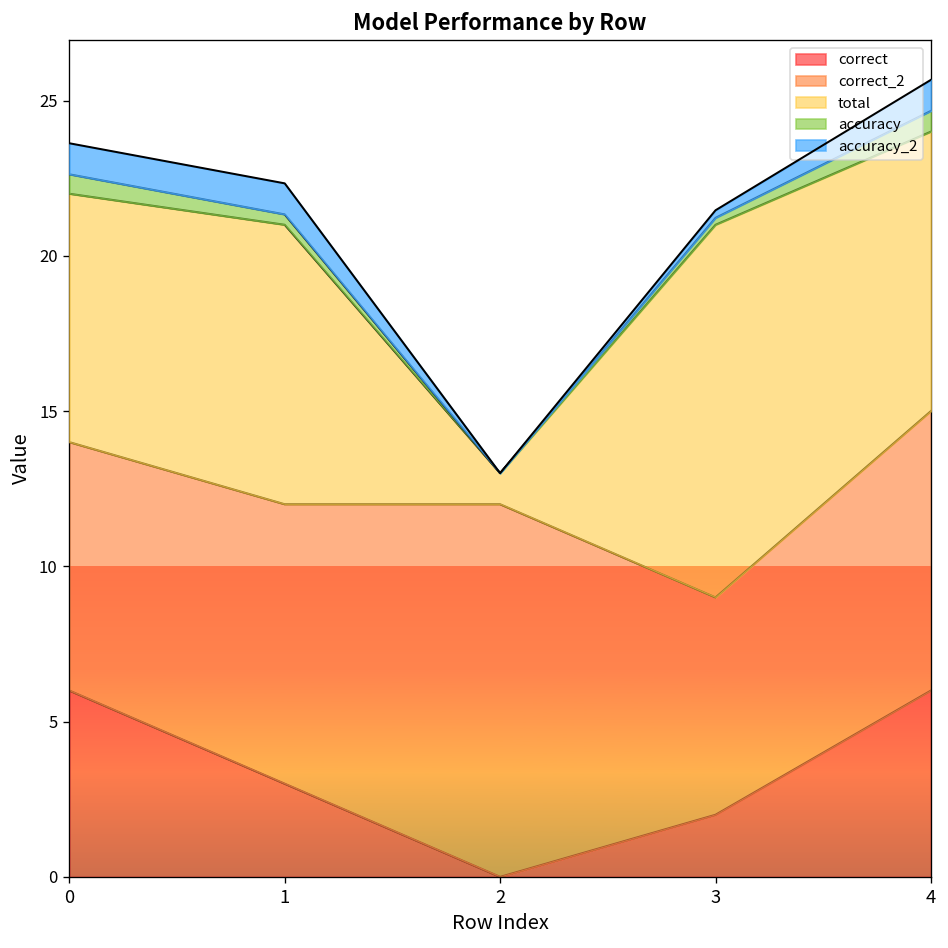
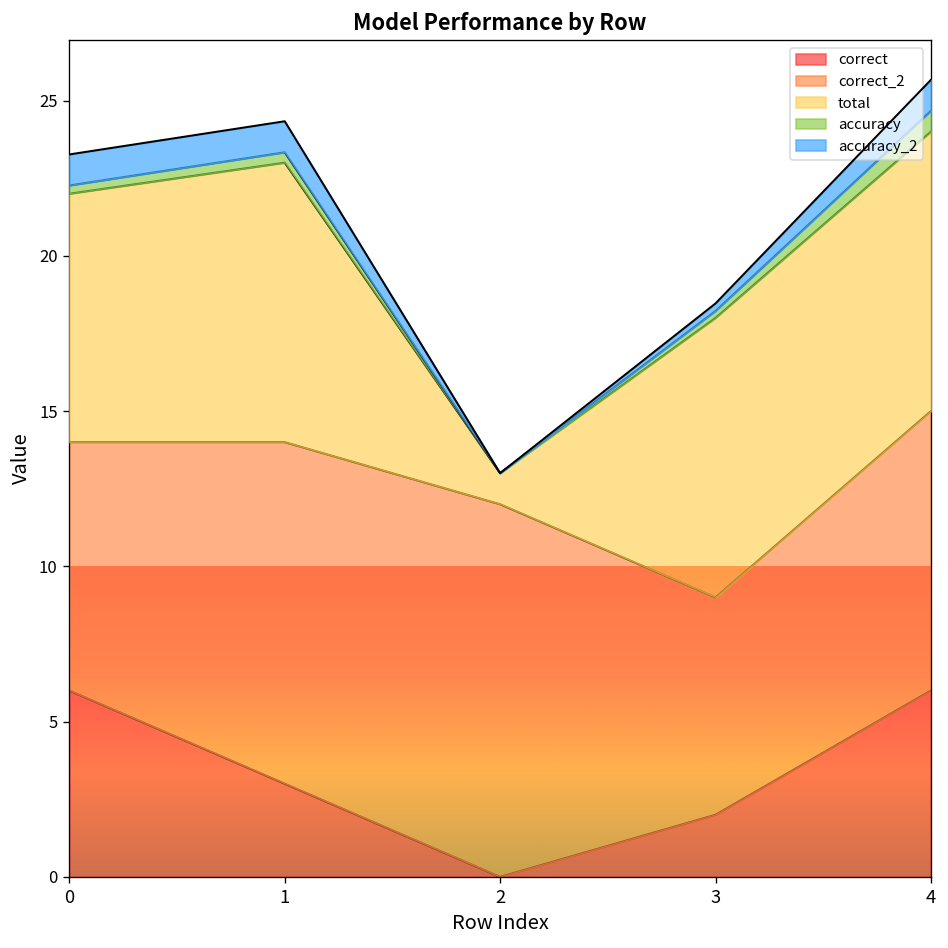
accuracy, 0: 0.6 -> 0.3
correct_2, 1: 9 -> 11
total, 3: 12 -> 9
